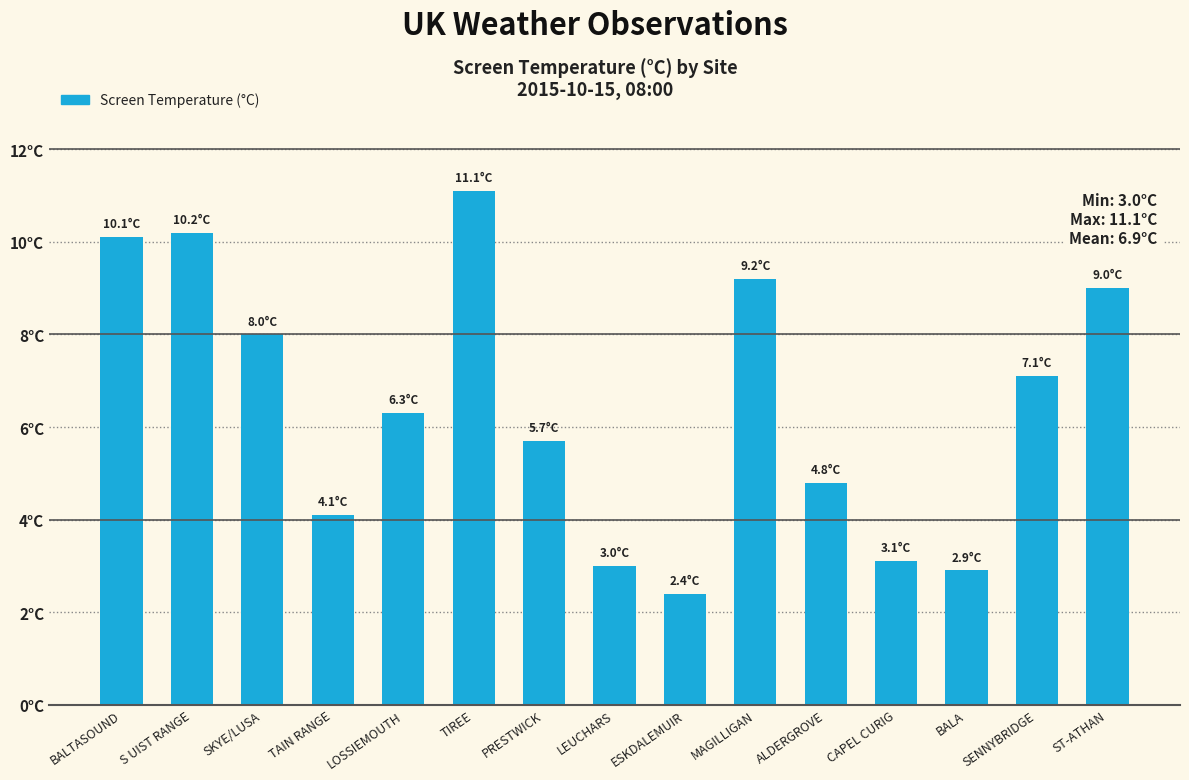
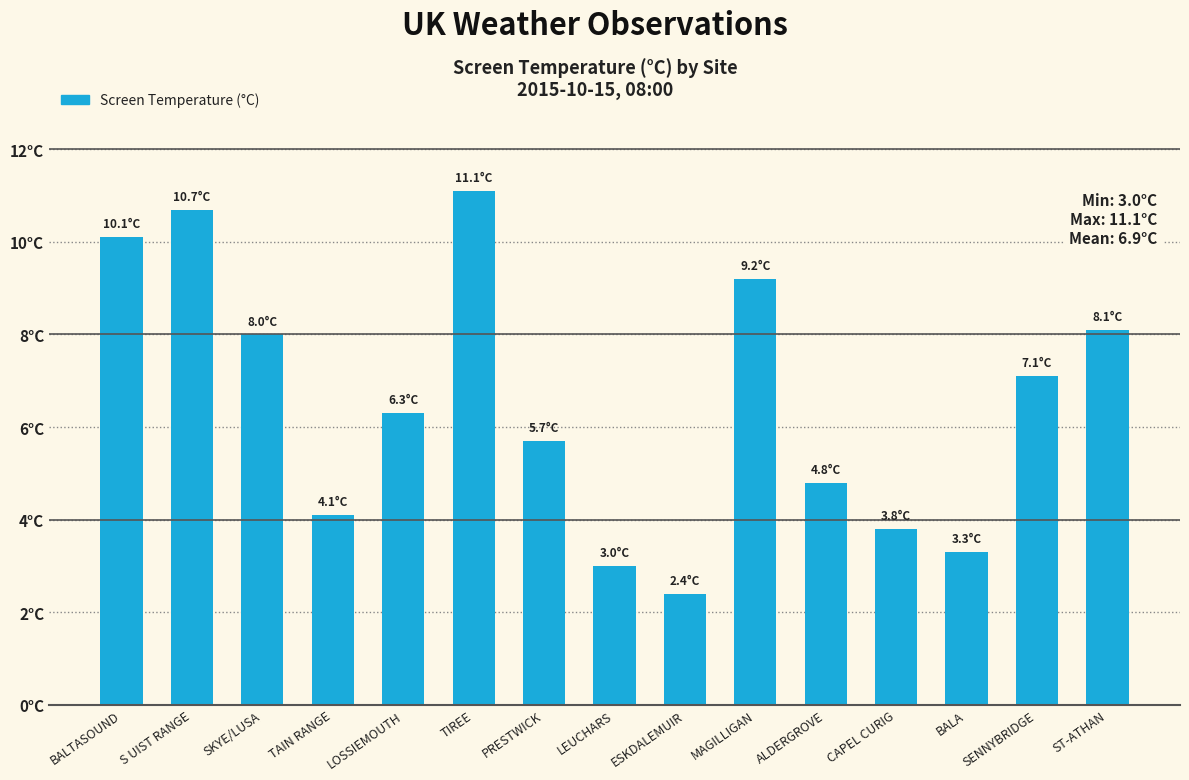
S UIST RANGE: 10.2°C -> 10.7°C
CAPEL CURIG: 3.1°C -> 3.8°C
BALA: 2.9°C -> 3.3°C
ST-ATHAN: 9.0°C -> 8.1°C
